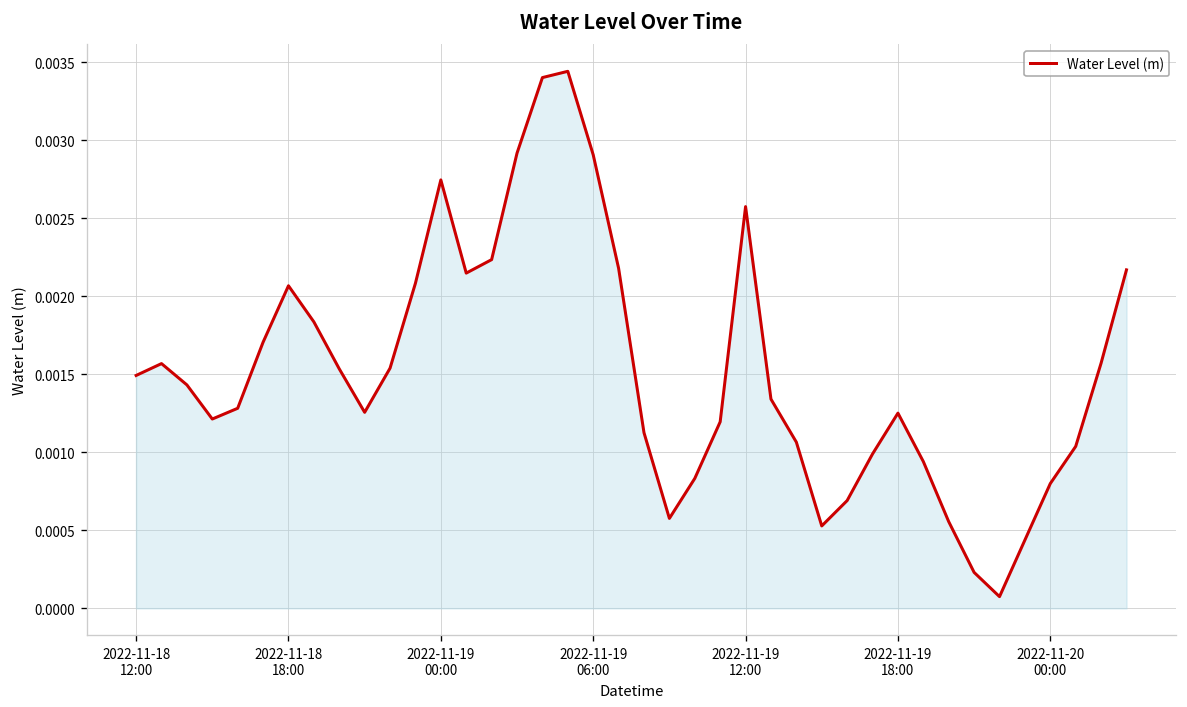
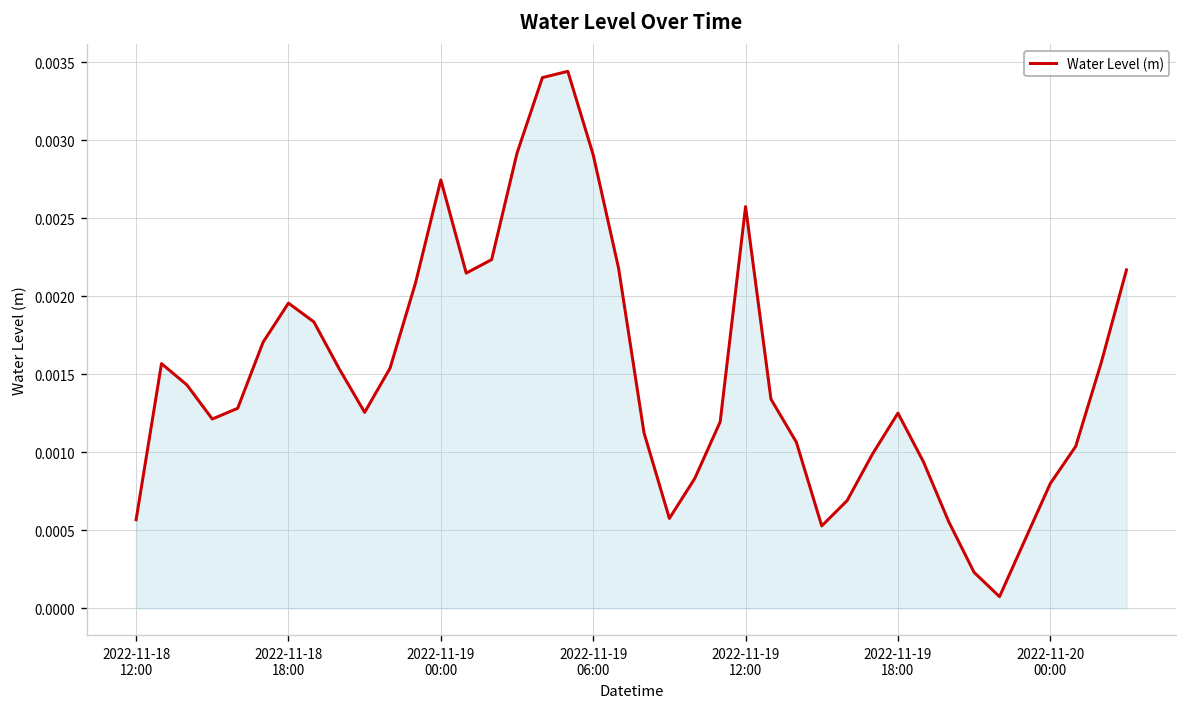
2022-11-18 12:00: 0.00149 -> 0.00057
2022-11-18 18:00: 0.00207 -> 0.00196
